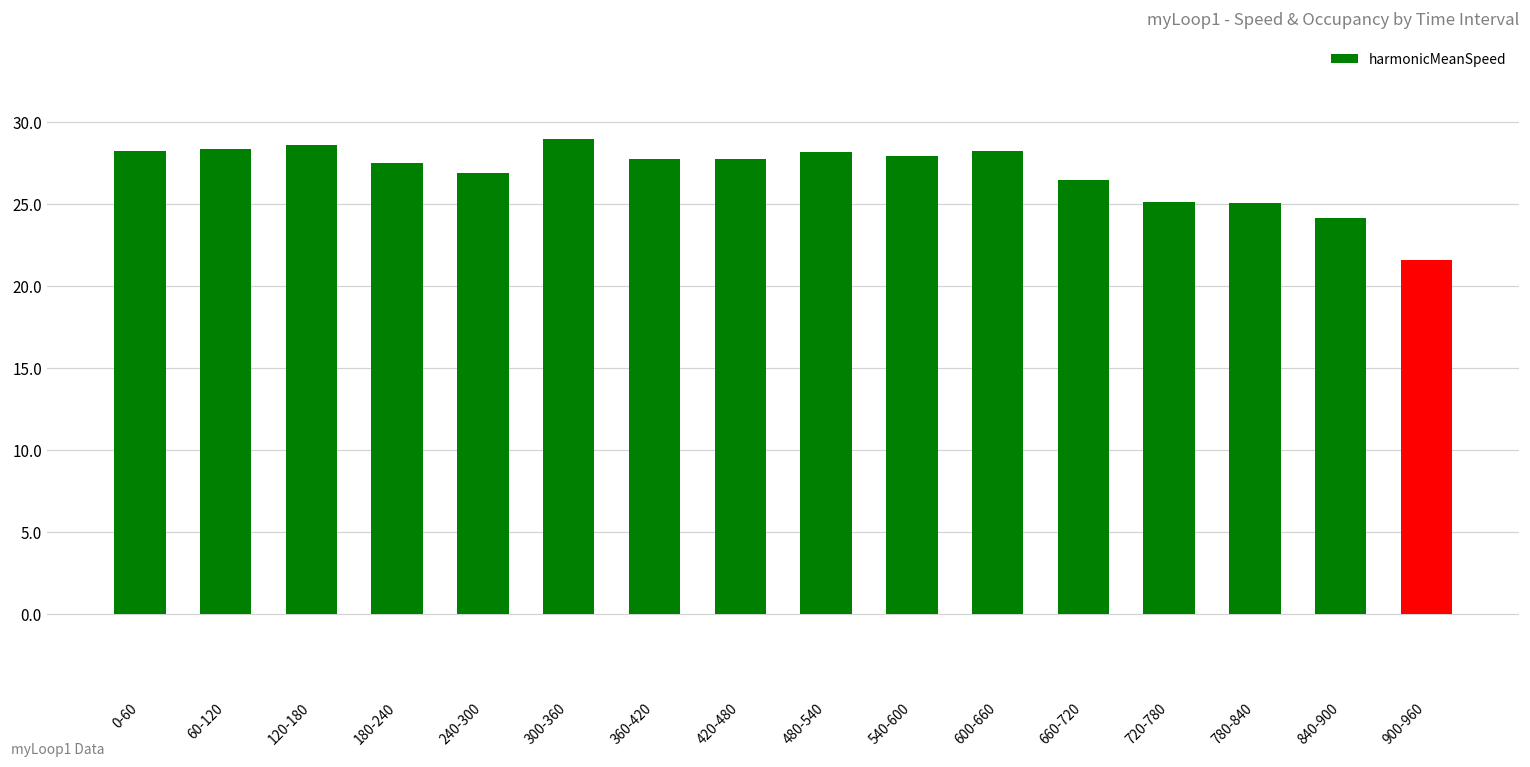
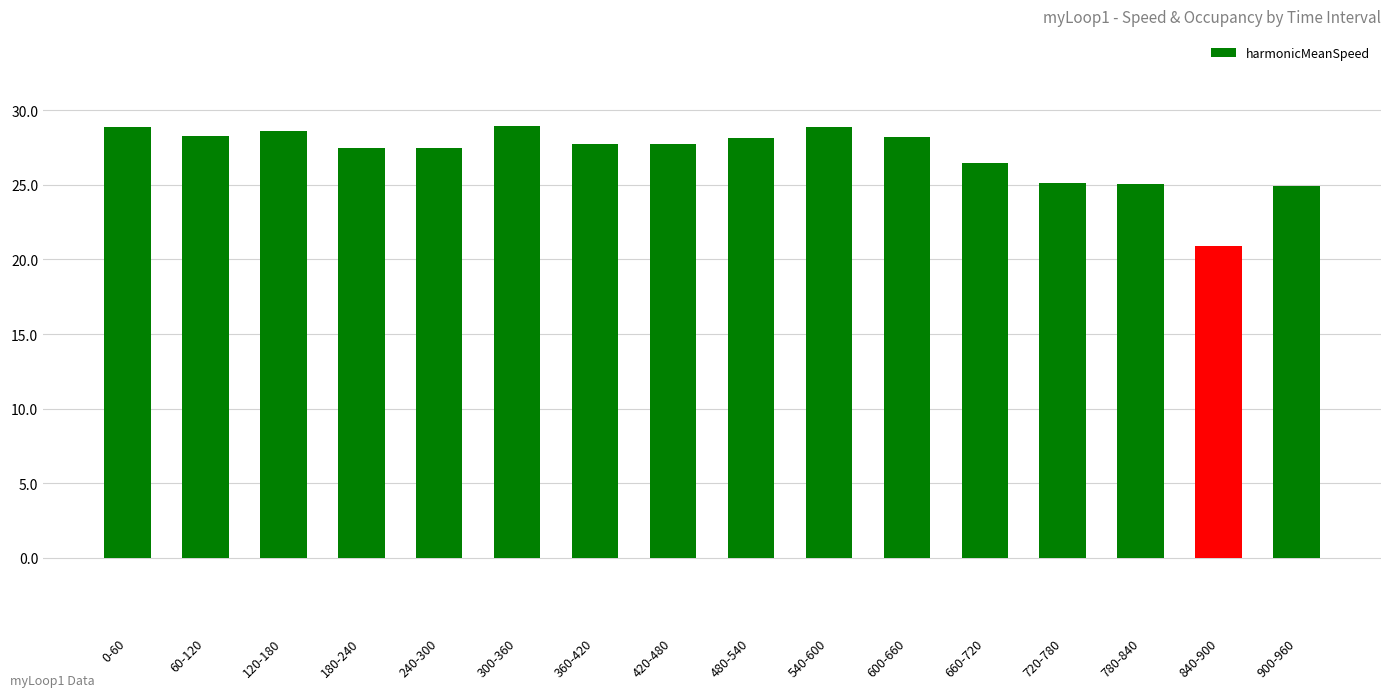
0-60: 28.2 -> 28.9
240-300: 26.9 -> 27.5
540-600: 27.9 -> 28.9
840-900: 24.2 -> 20.9
900-960: 21.6 -> 24.9
